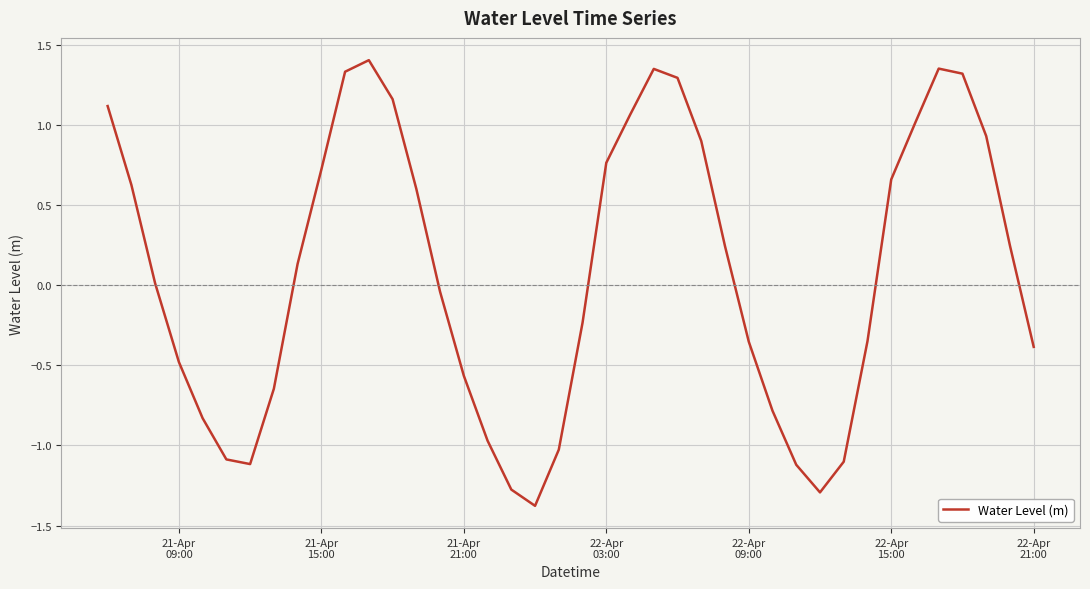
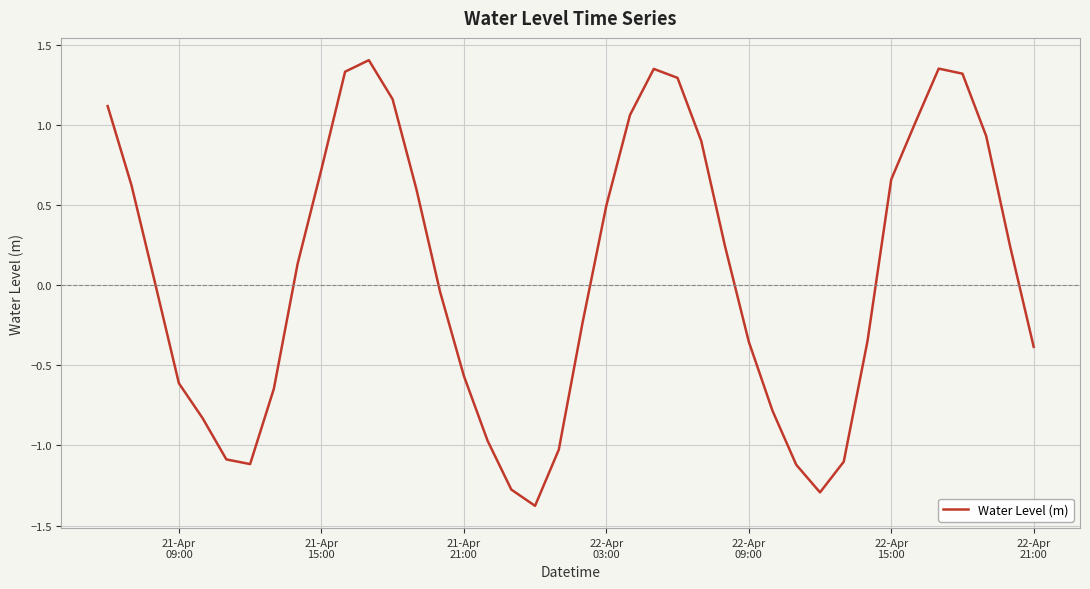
21-Apr 09:00: -0.48 -> -0.61
22-Apr 03:00: 0.76 -> 0.50
